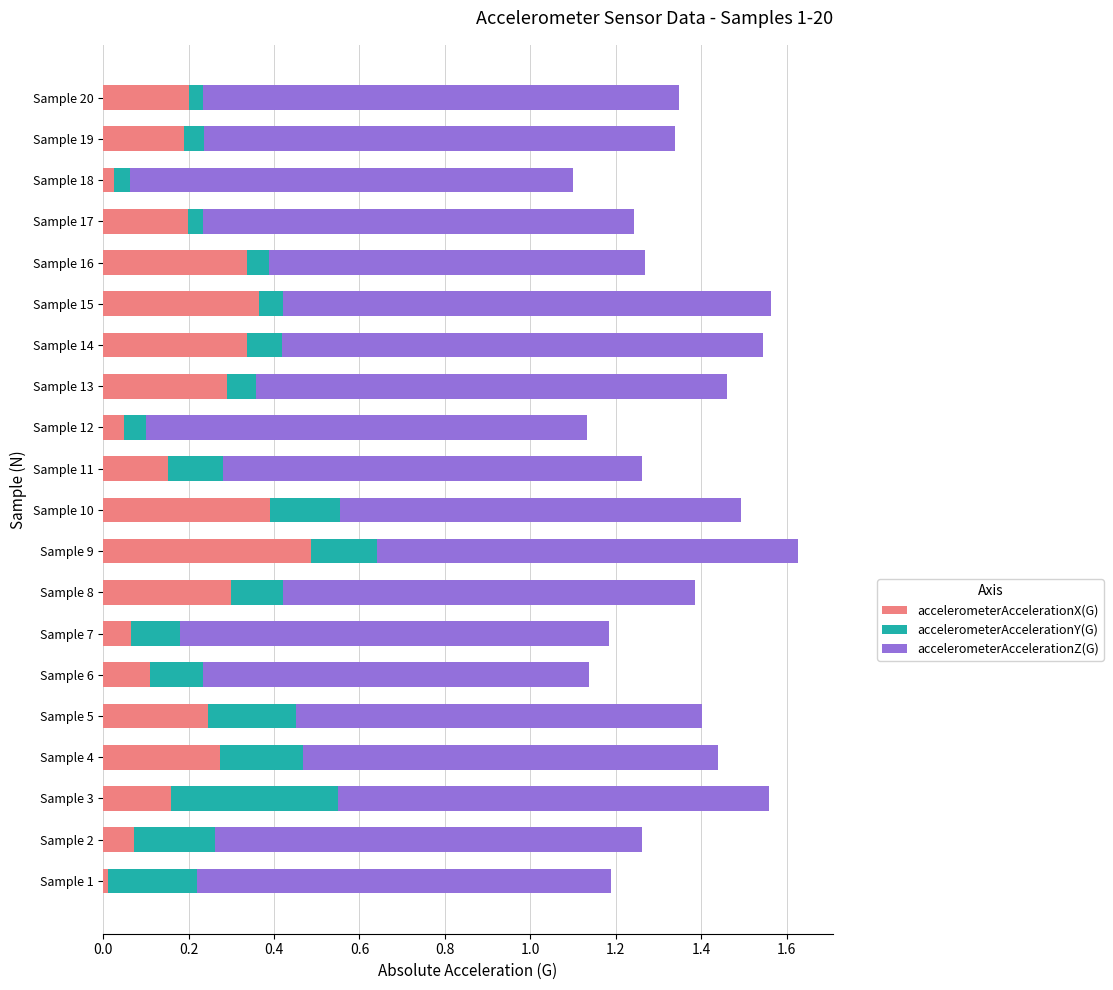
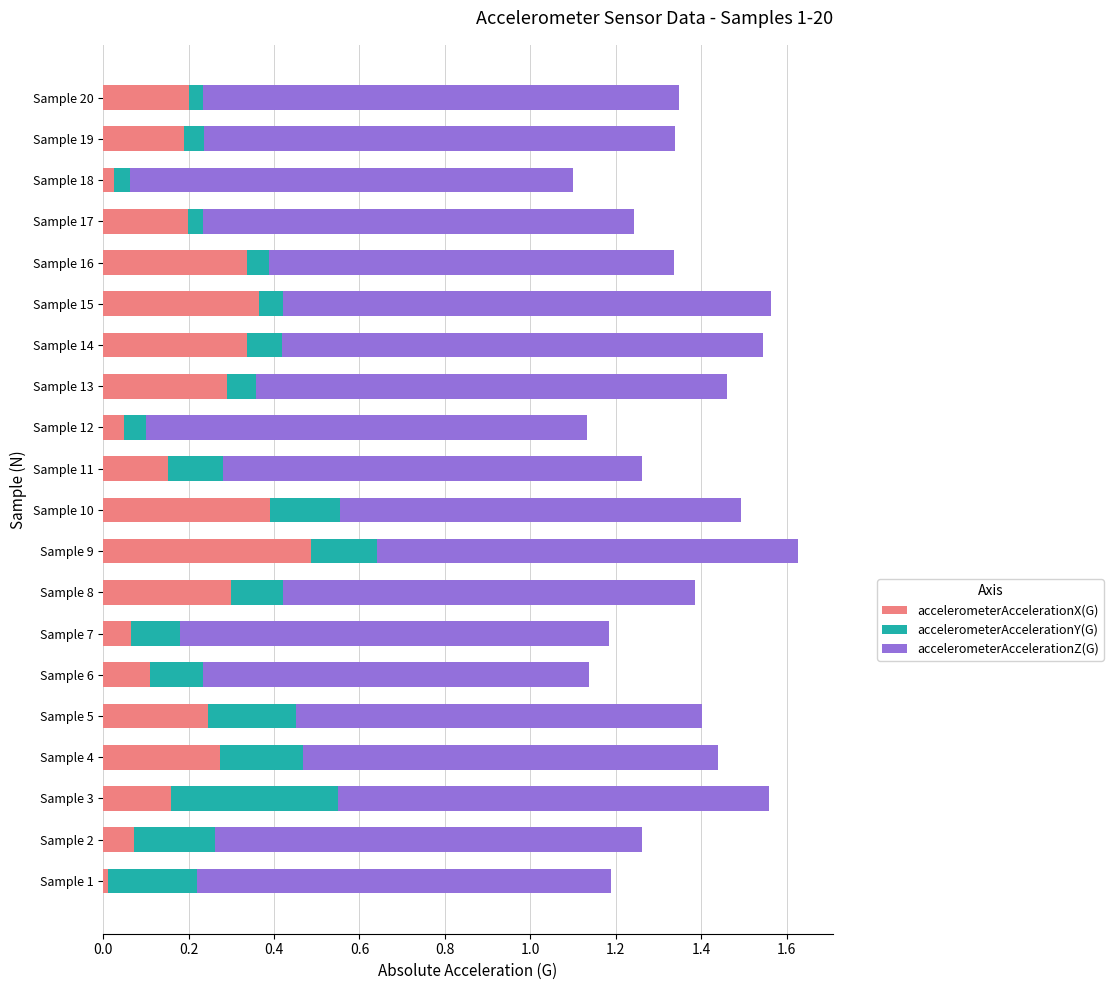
accelerometerAccelerationZ(G), Sample 16: 0.88 -> 0.95
